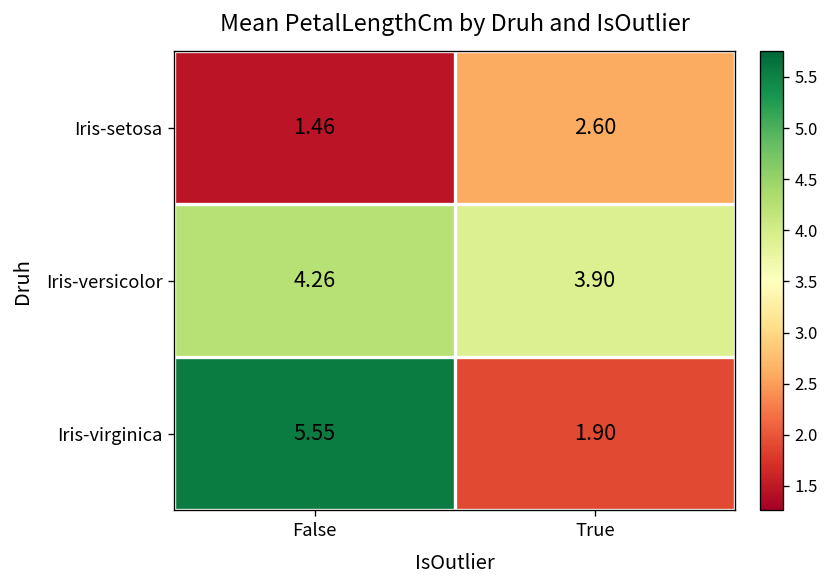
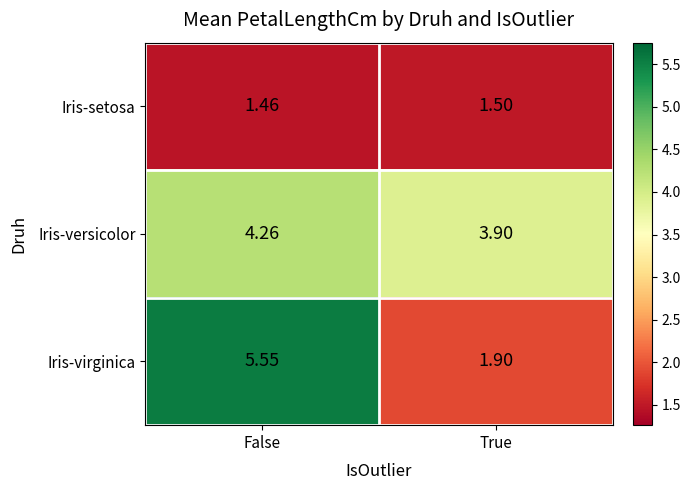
Iris-setosa, True: 2.60 -> 1.50
